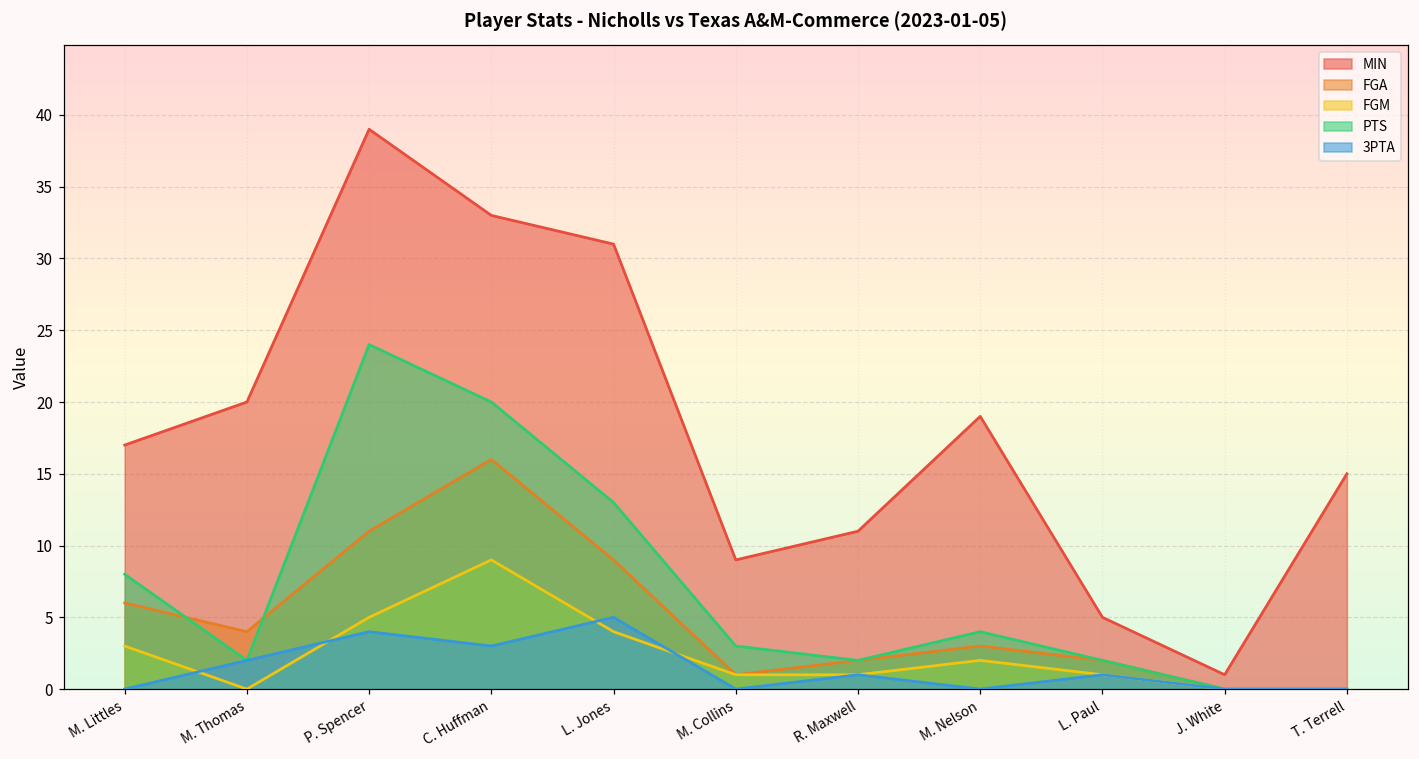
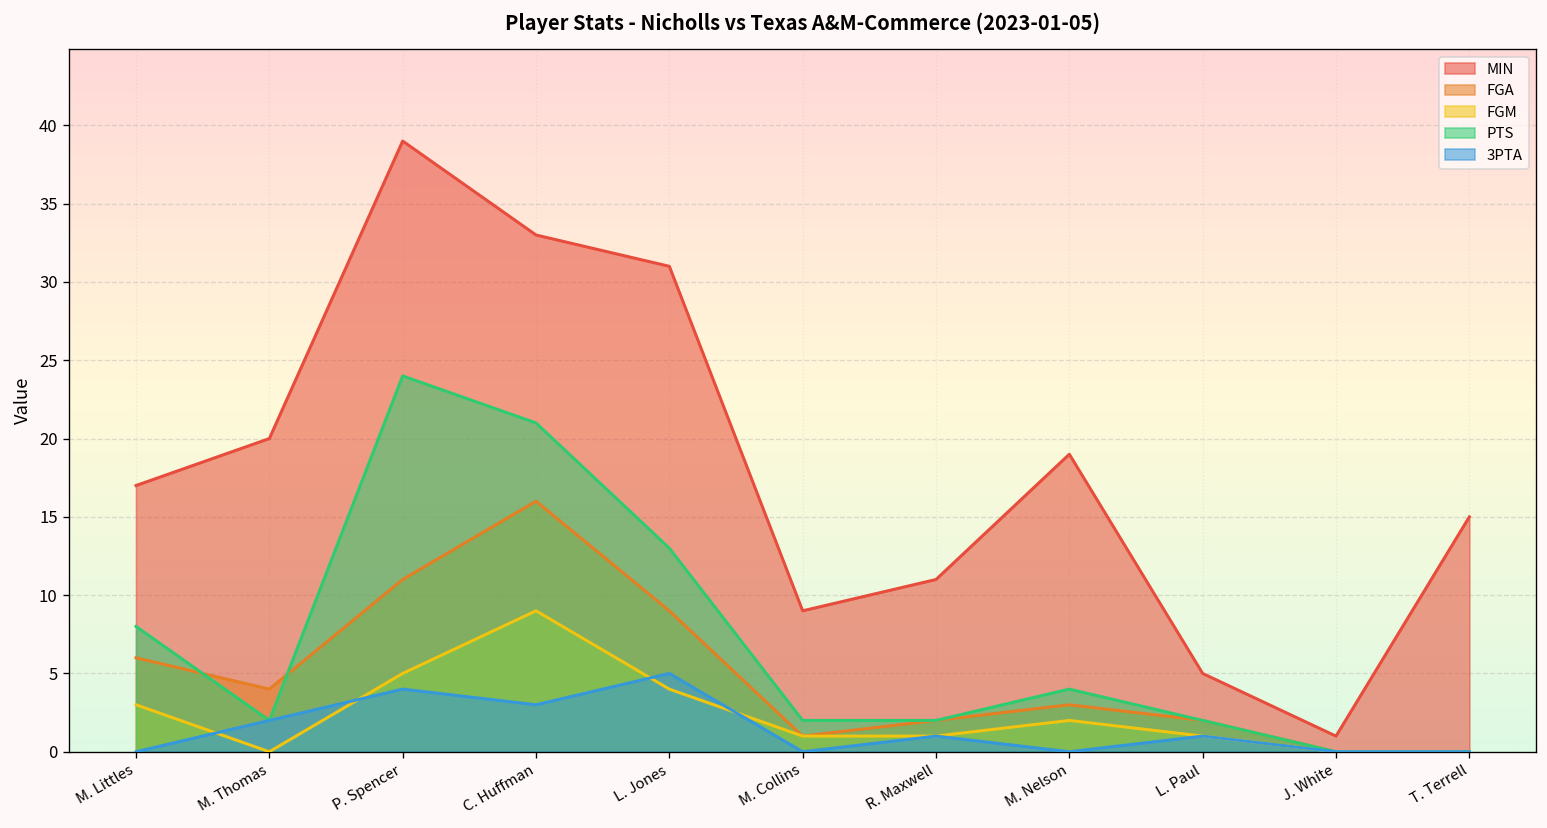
PTS, C. Huffman: 20 -> 21
PTS, M. Collins: 3 -> 2
